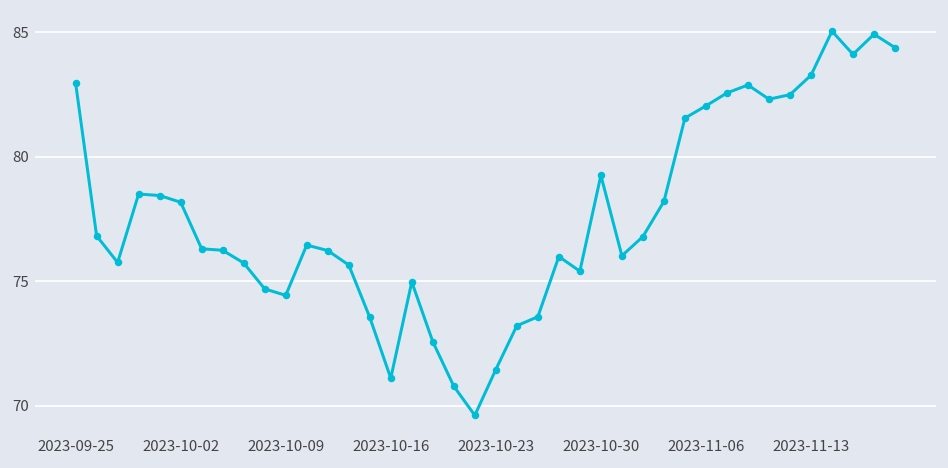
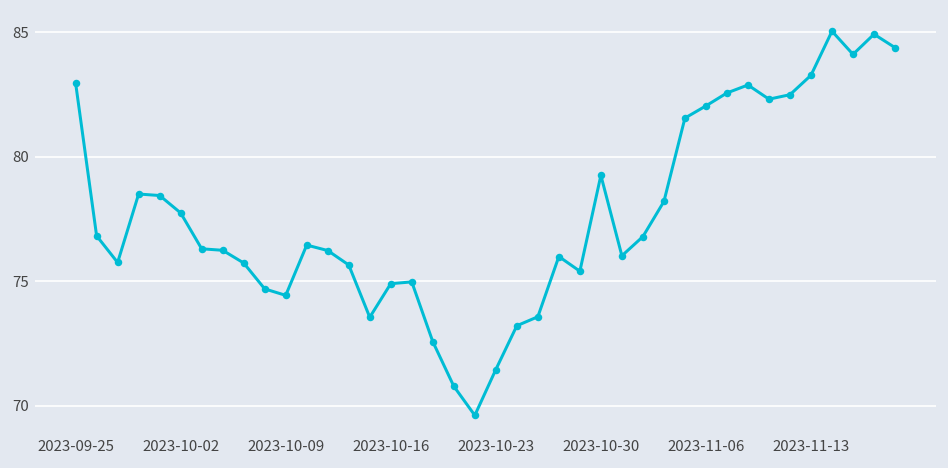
2023-10-02: 78.2 -> 77.7
2023-10-16: 71.1 -> 74.9
